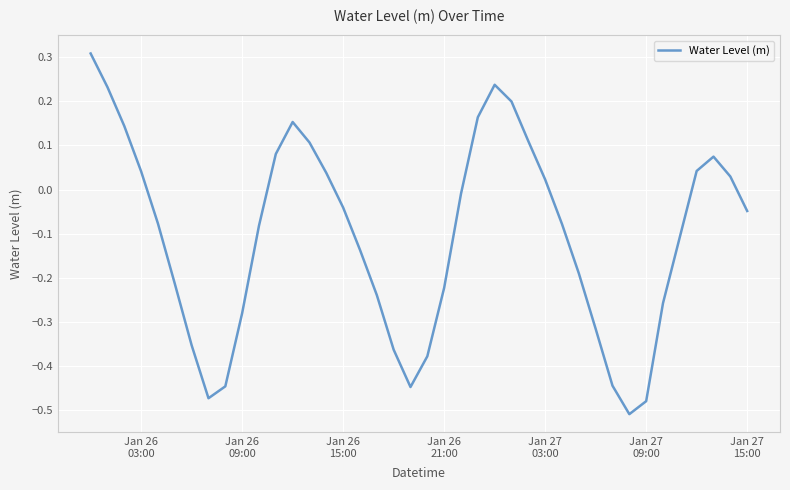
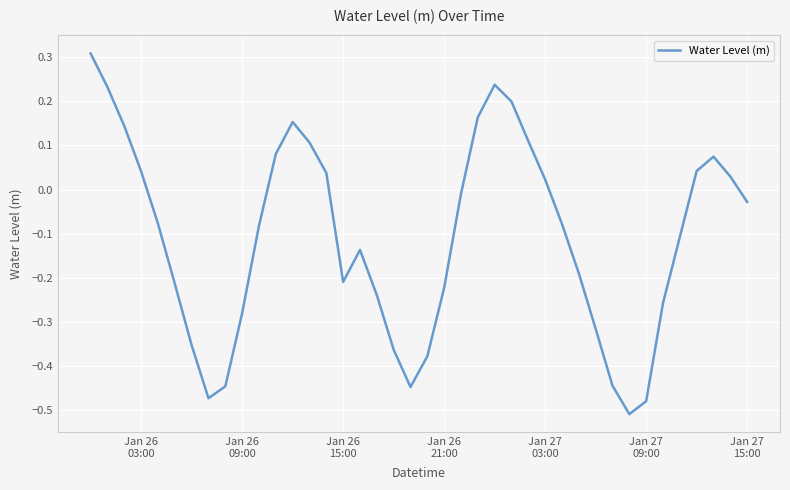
Jan 26 15:00: -0.04 -> -0.21
Jan 27 15:00: -0.05 -> -0.03
